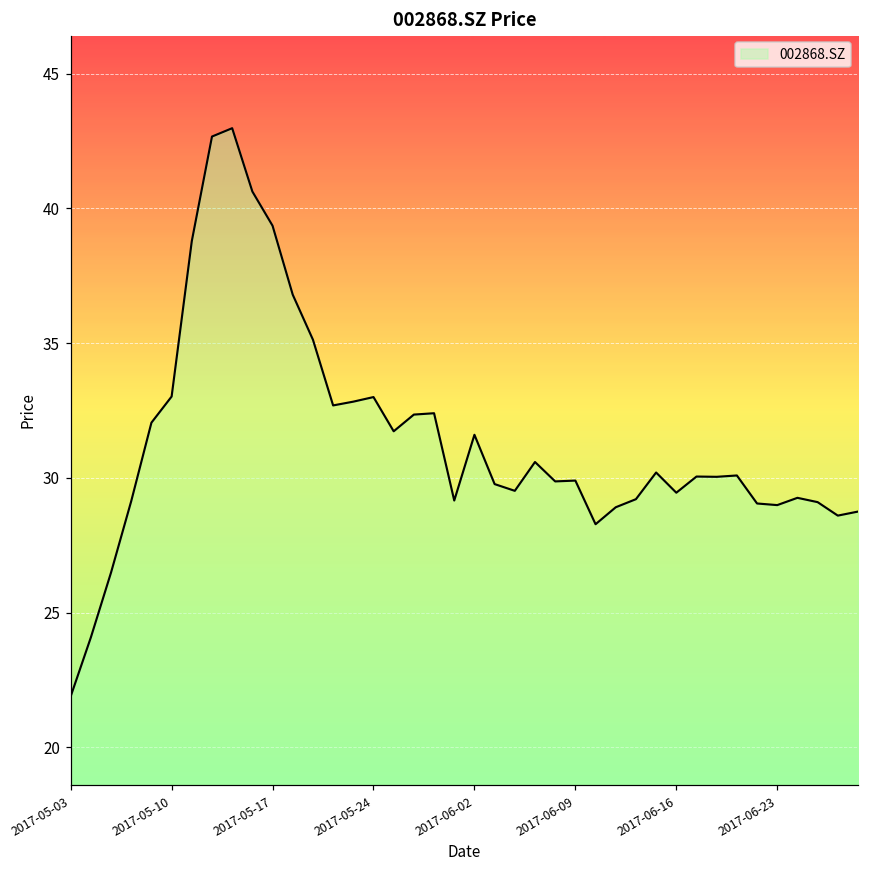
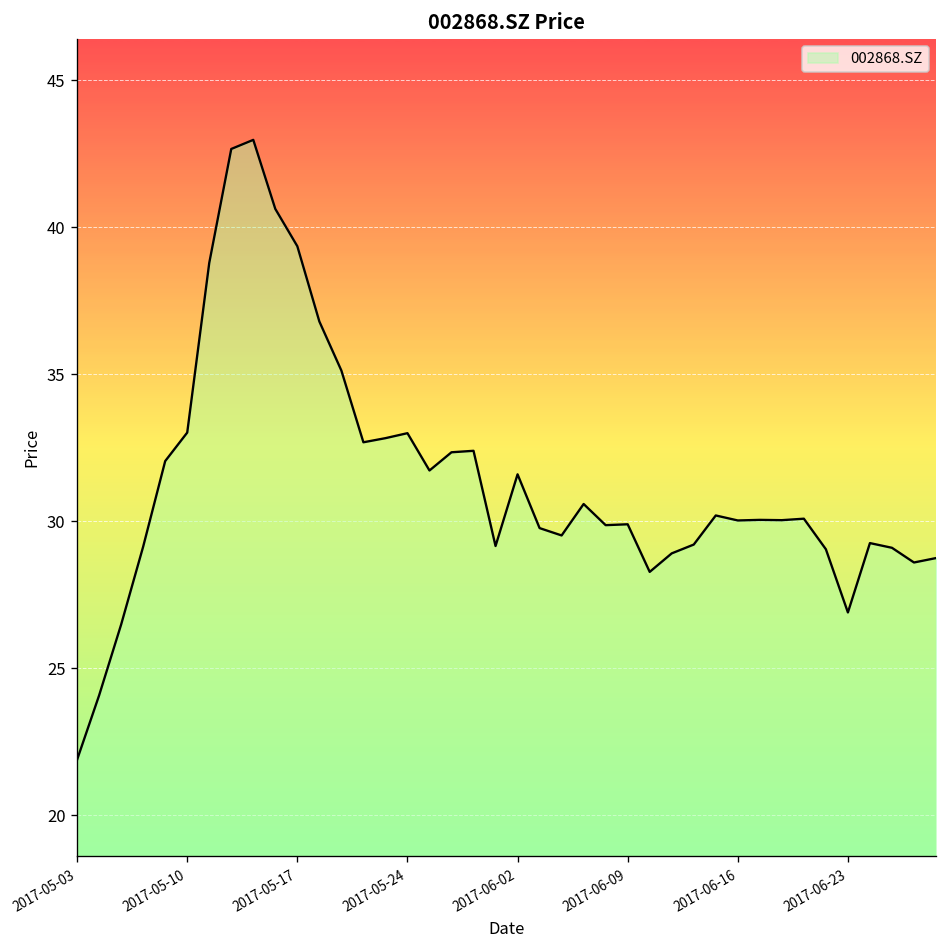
2017-06-16: 29.5 -> 30.0
2017-06-23: 29.0 -> 26.9
